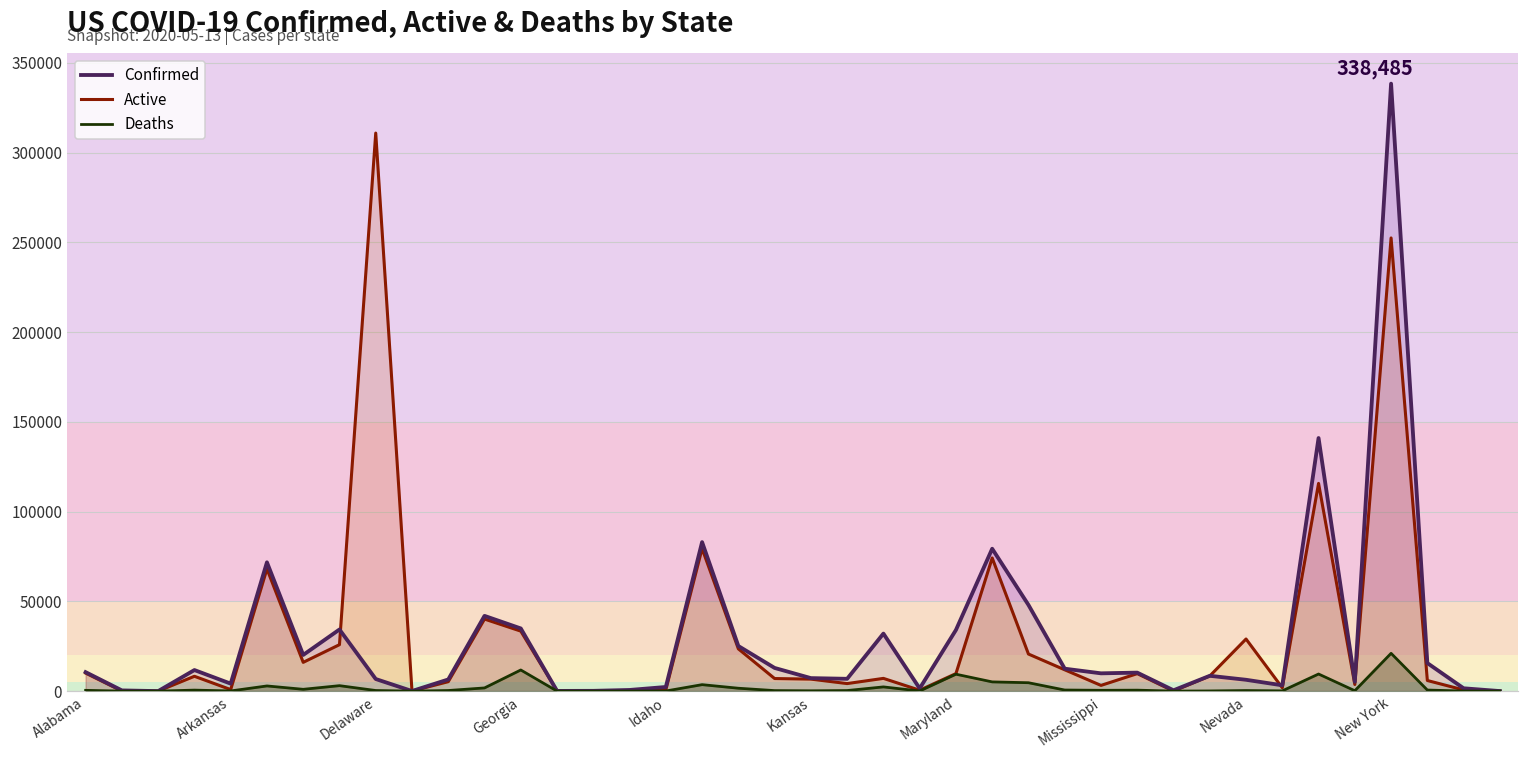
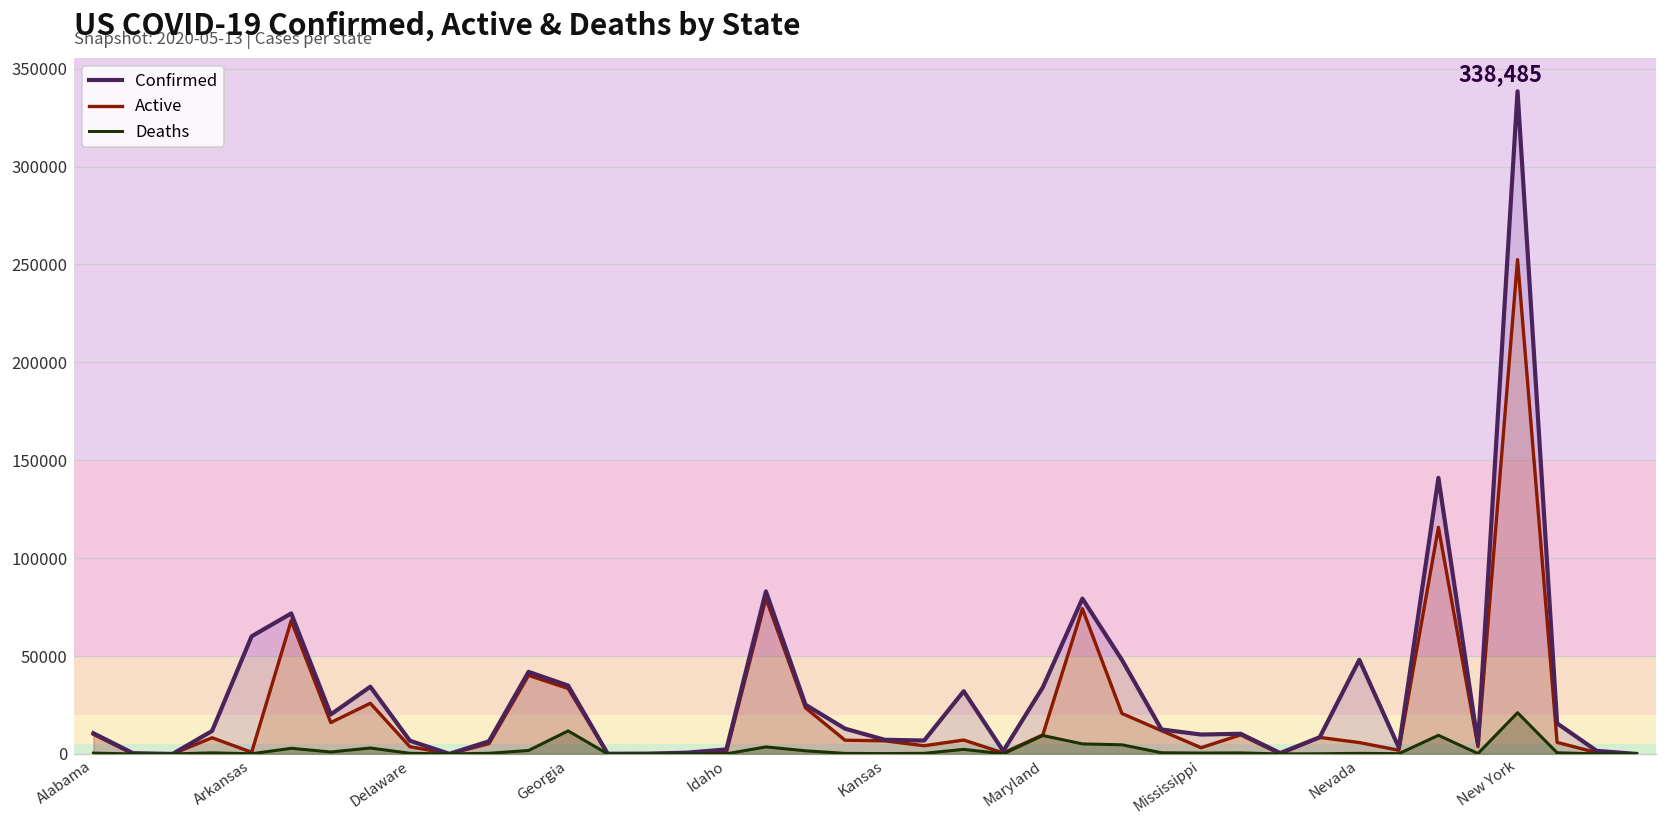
Confirmed, Arkansas: 4000 -> 60000
Active, Delaware: 311000 -> 4000
Confirmed, Nevada: 6000 -> 48000
Active, Nevada: 29000 -> 6000
